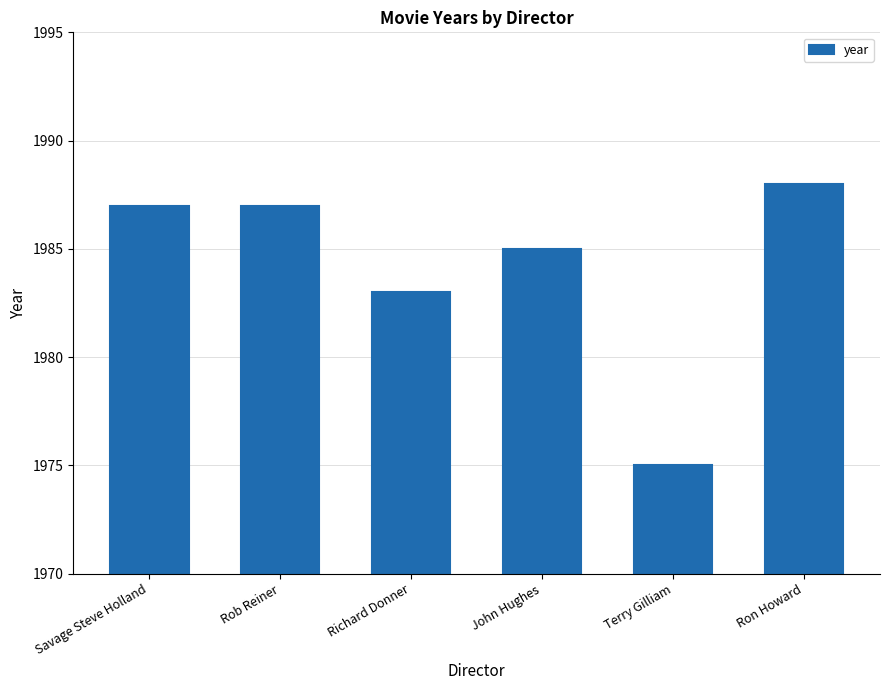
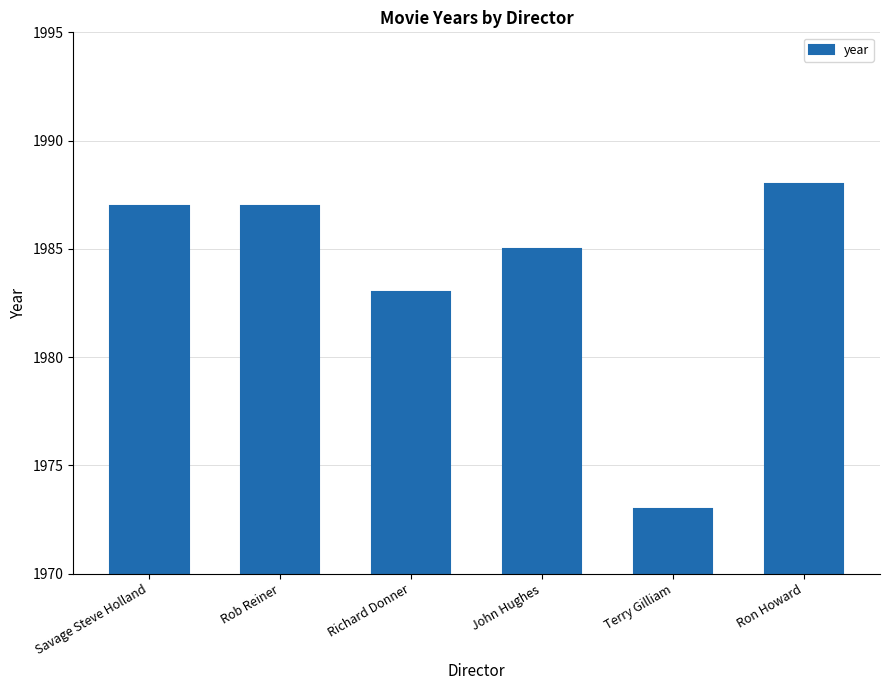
Terry Gilliam: 1975 -> 1973
